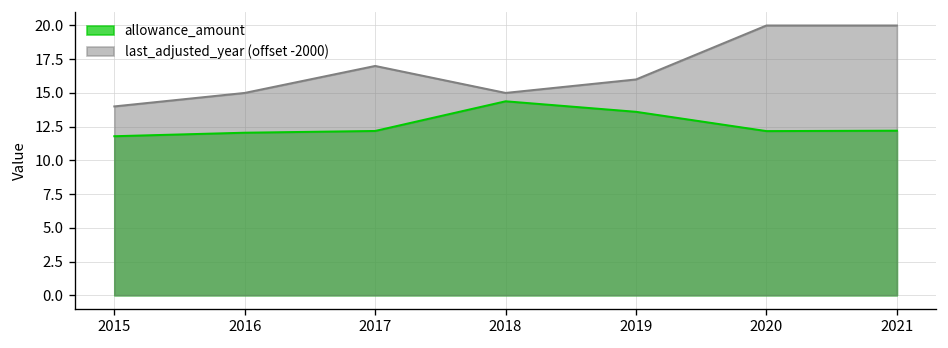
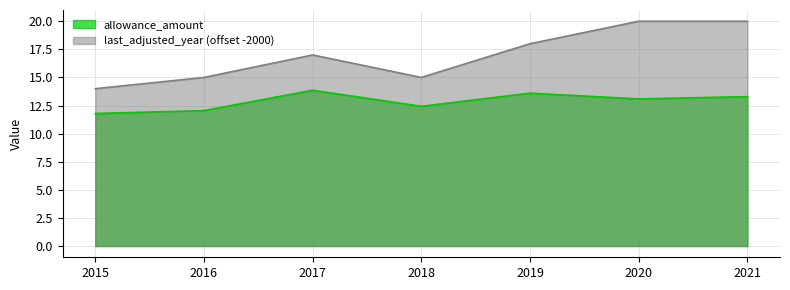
allowance_amount, 2017: 12.2 -> 13.9
allowance_amount, 2018: 14.4 -> 12.4
last_adjusted_year (offset -2000), 2019: 16.0 -> 18.0
allowance_amount, 2020: 12.2 -> 13.1
allowance_amount, 2021: 12.2 -> 13.3
